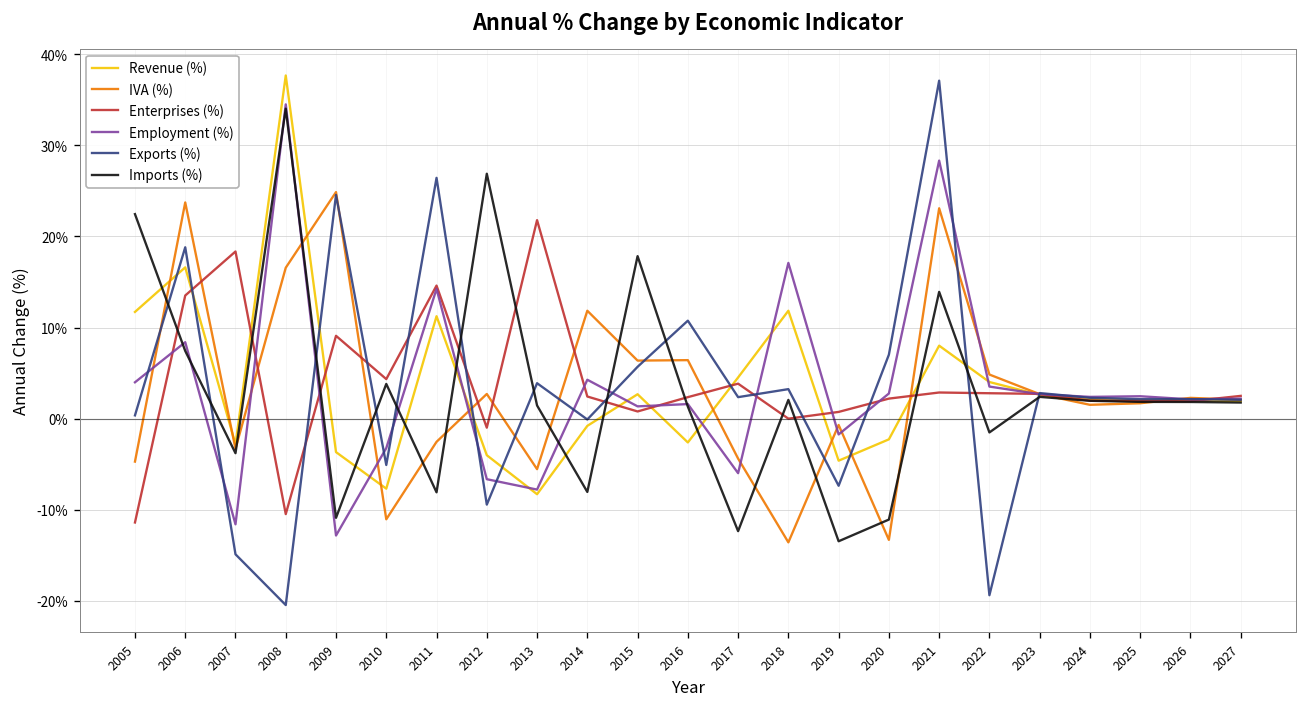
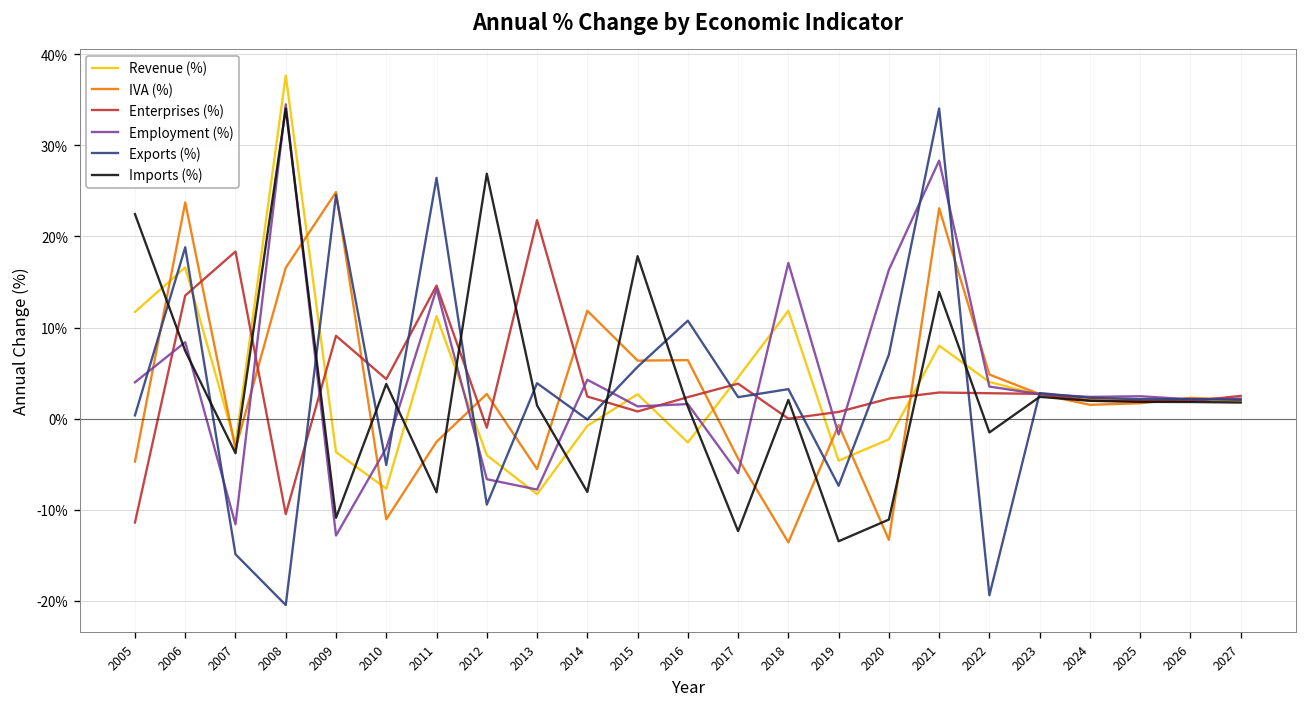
Employment (%), 2020: 3% -> 16%
Exports (%), 2021: 37% -> 34%
